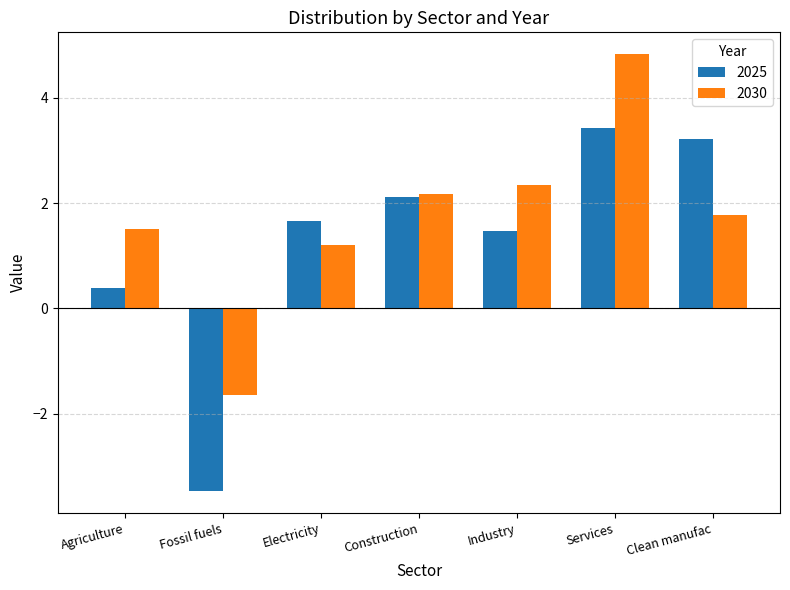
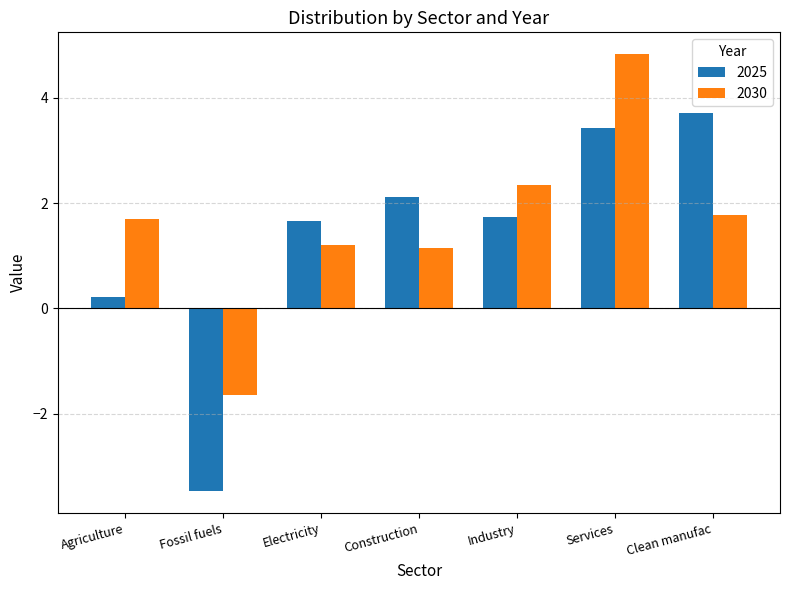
2025, Agriculture: 0.4 -> 0.2
2030, Agriculture: 1.5 -> 1.7
2030, Construction: 2.2 -> 1.1
2025, Industry: 1.5 -> 1.7
2025, Clean manufac: 3.2 -> 3.7
